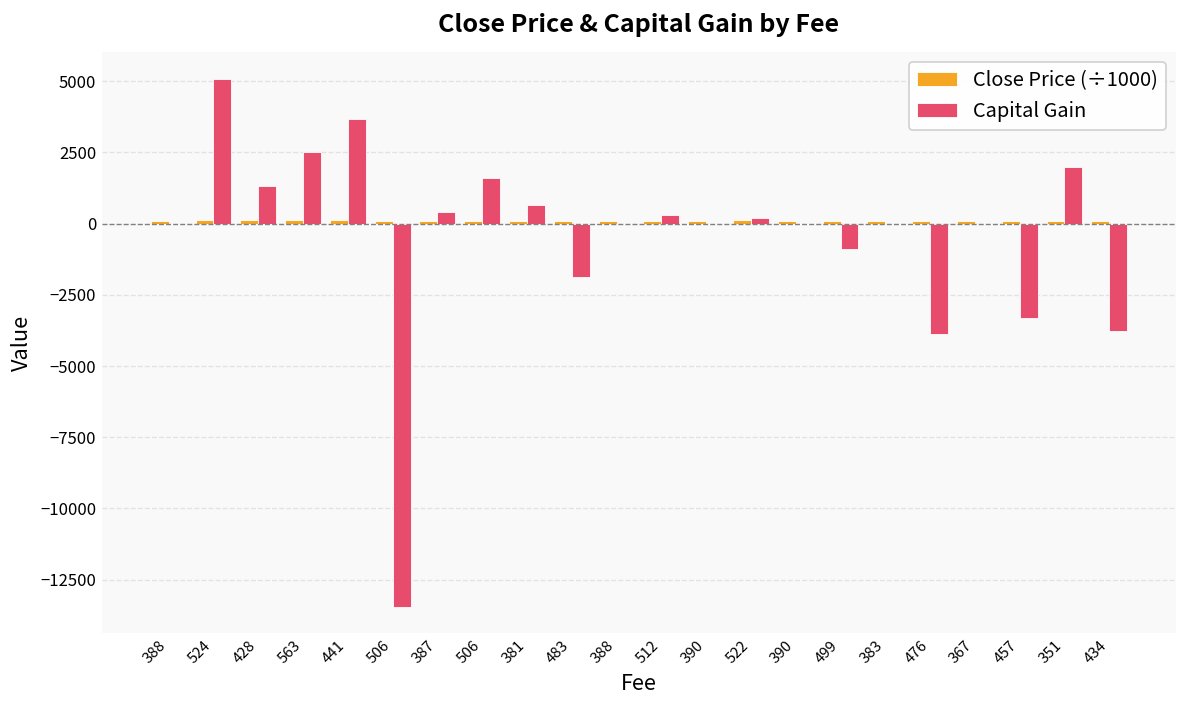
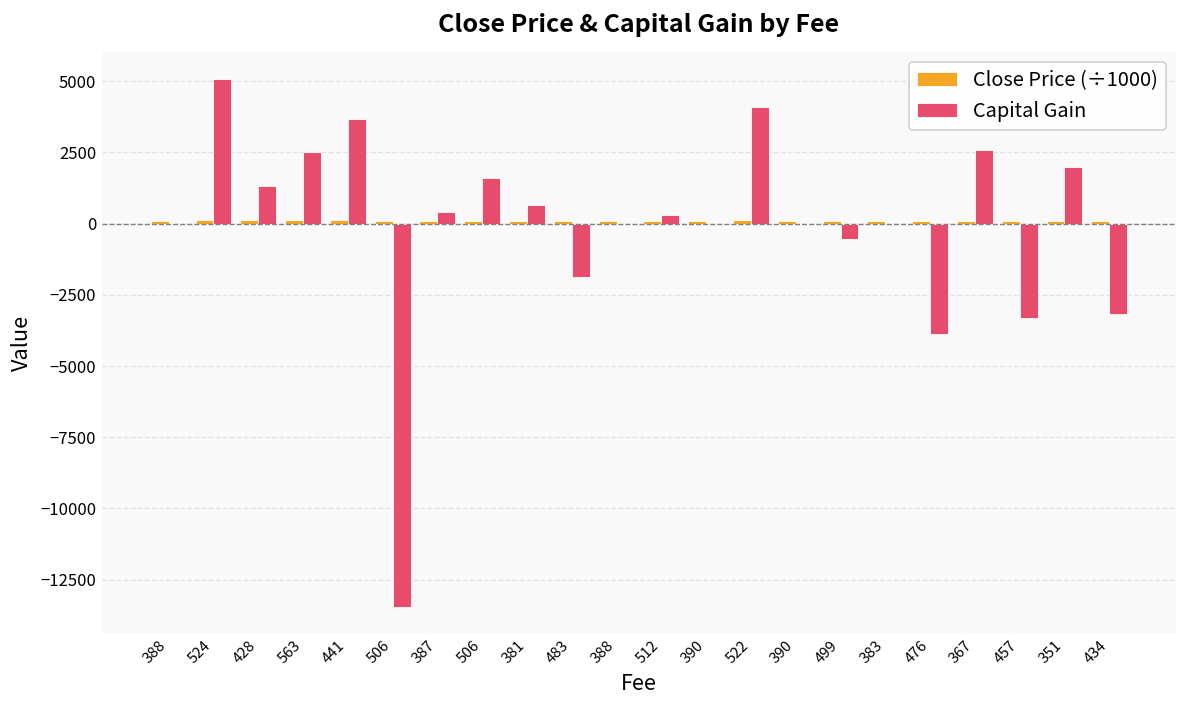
Capital Gain, 522: 200 -> 4100
Capital Gain, 499: -900 -> -500
Capital Gain, 367: 0 -> 2600
Capital Gain, 434: -3800 -> -3200
